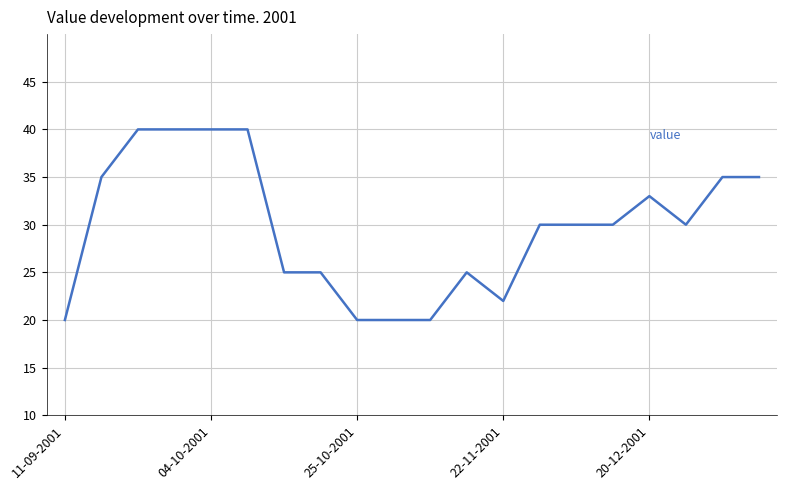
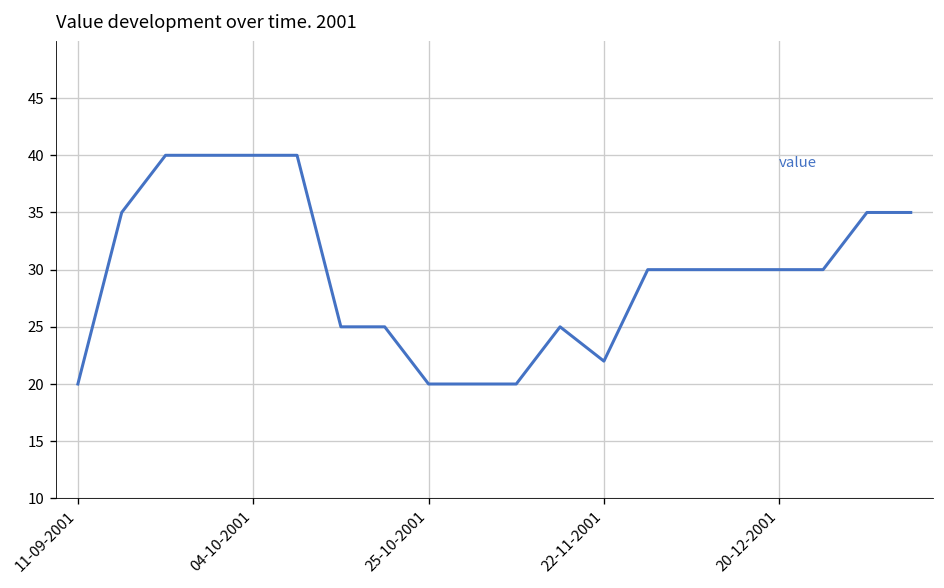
20-12-2001: 33 -> 30
